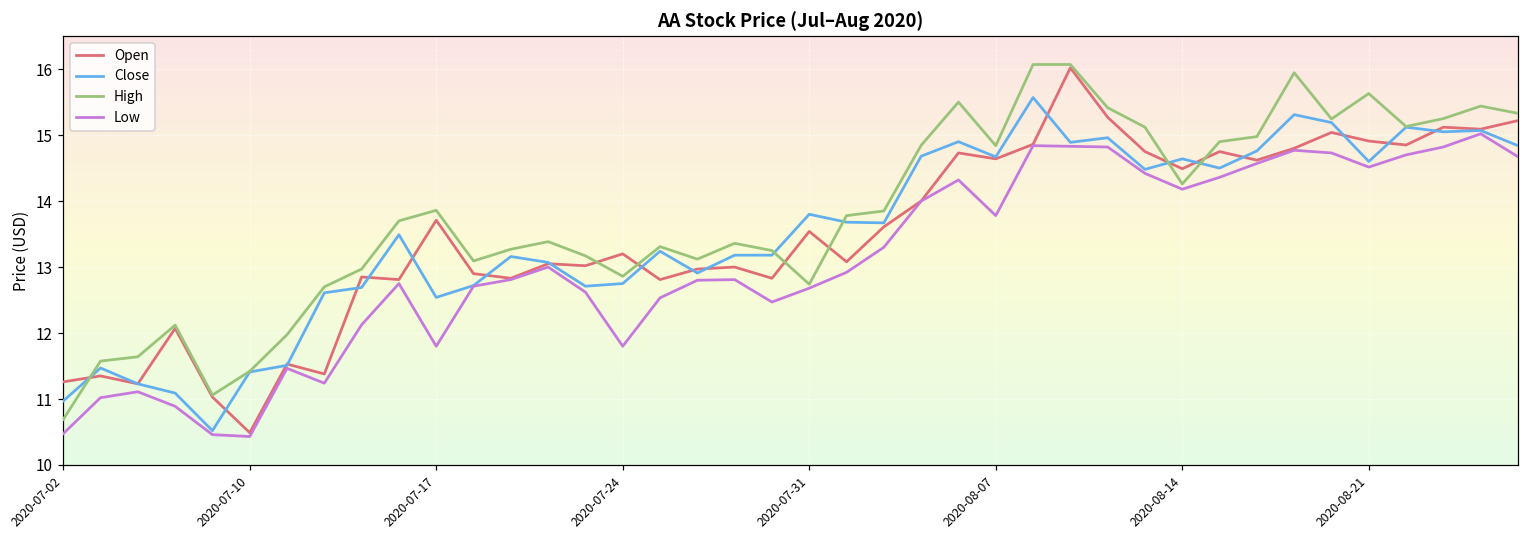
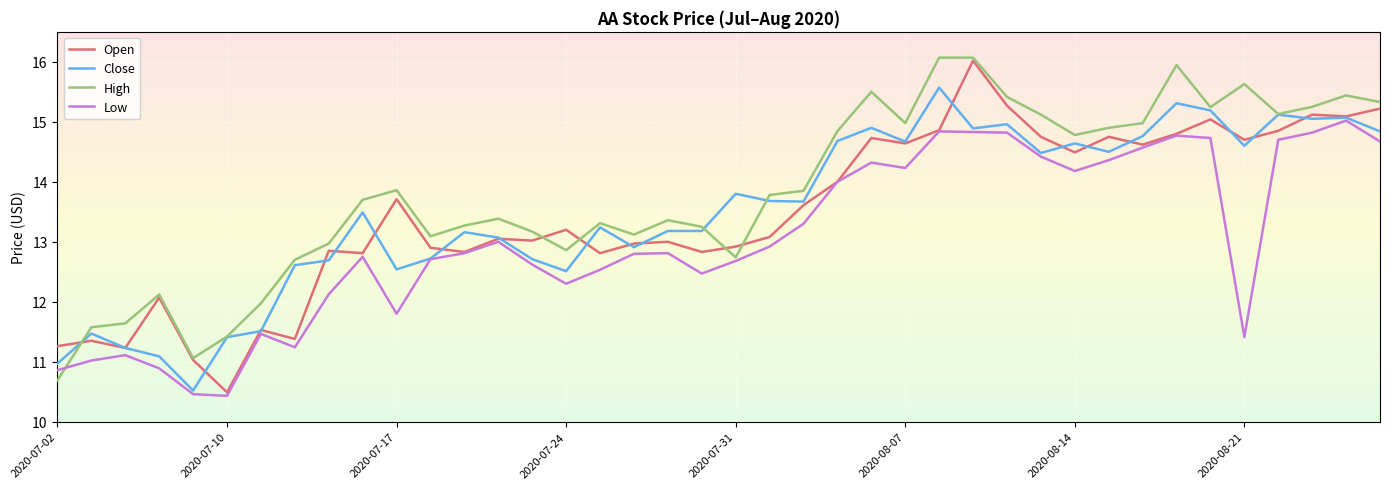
Low, 2020-07-02: 10.5 -> 10.9
Close, 2020-07-24: 12.8 -> 12.5
Low, 2020-07-24: 11.8 -> 12.3
Open, 2020-07-31: 13.5 -> 12.9
High, 2020-08-07: 14.8 -> 15.0
Low, 2020-08-07: 13.8 -> 14.2
High, 2020-08-14: 14.3 -> 14.8
Open, 2020-08-21: 14.9 -> 14.7
Low, 2020-08-21: 14.5 -> 11.4
